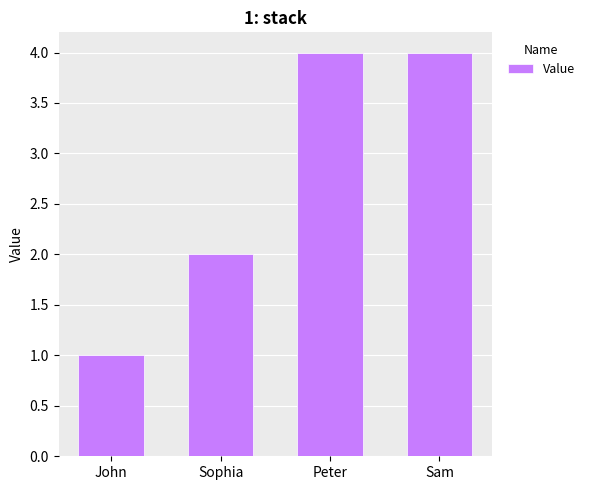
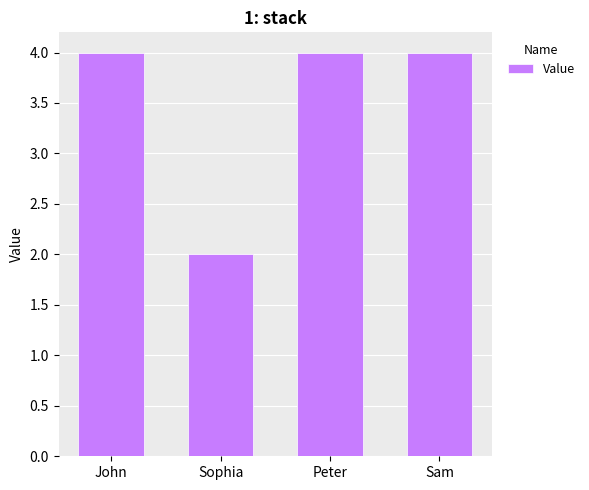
John: 1 -> 4
